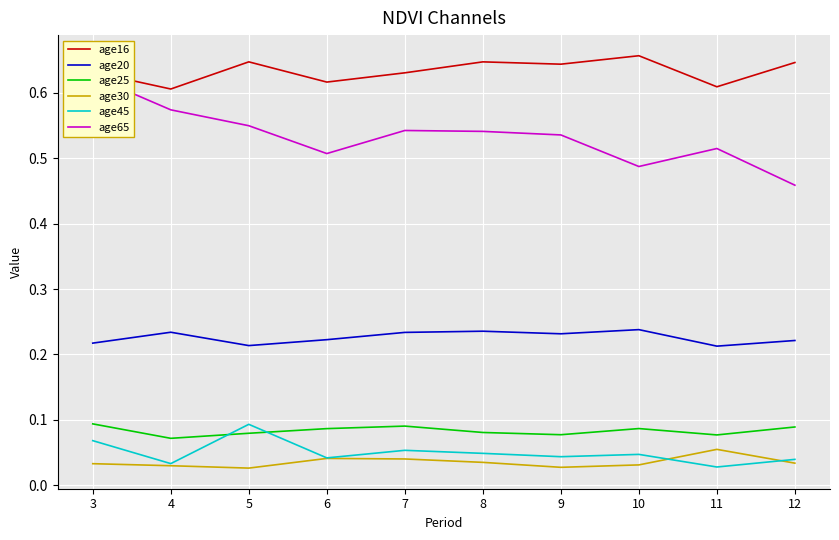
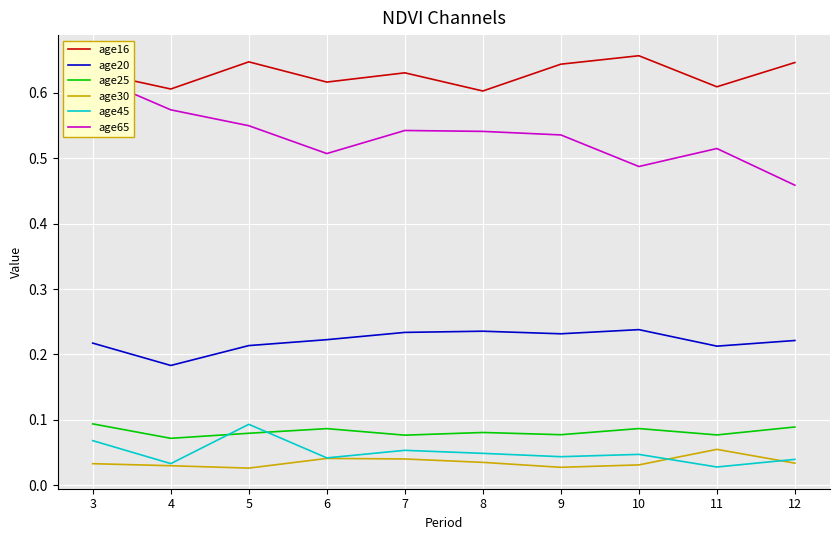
age20, 4: 0.23 -> 0.18
age25, 7: 0.09 -> 0.08
age16, 8: 0.65 -> 0.60
